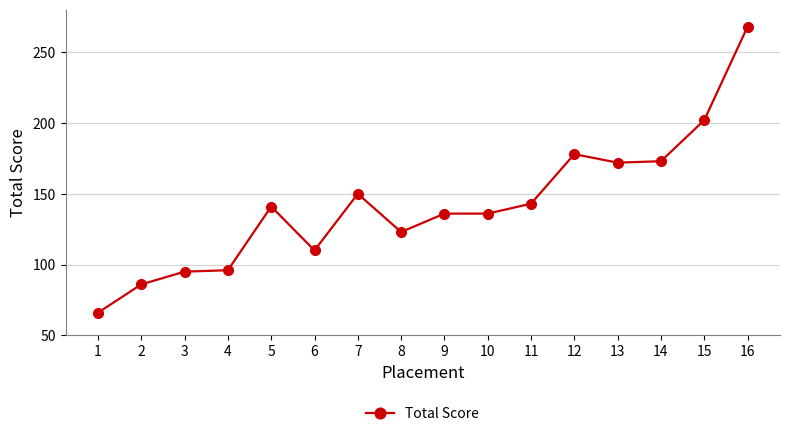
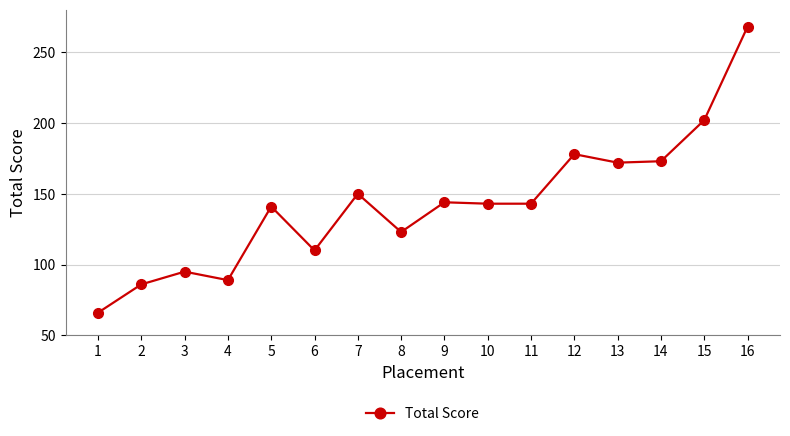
4: 96 -> 89
9: 136 -> 144
10: 136 -> 143
